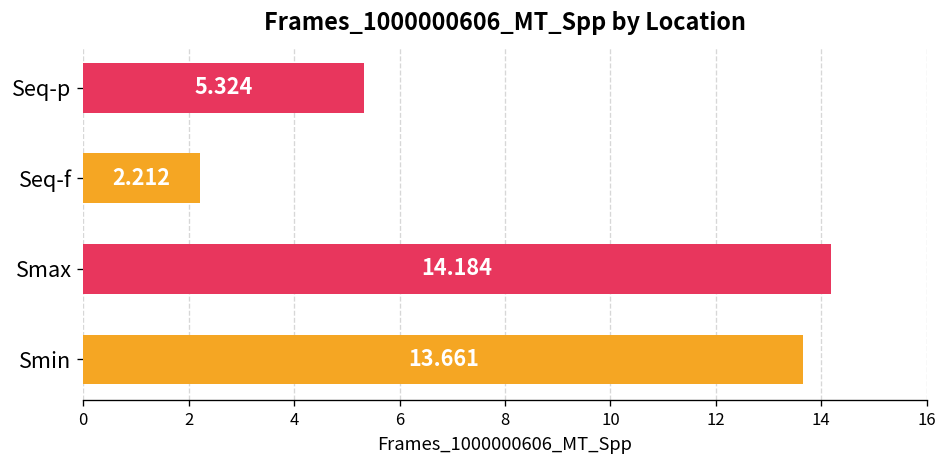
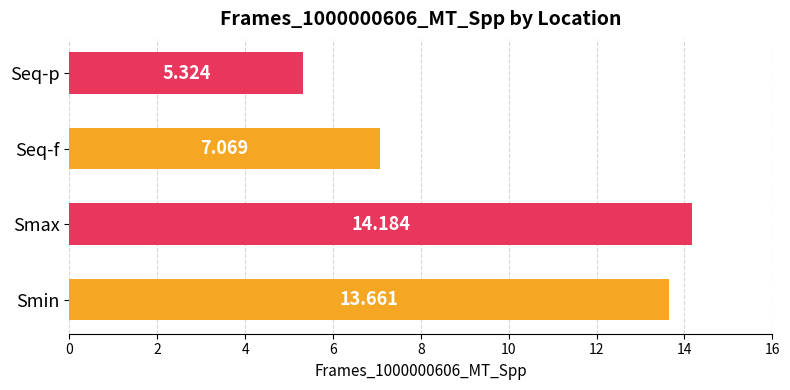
Seq-f: 2.212 -> 7.069
